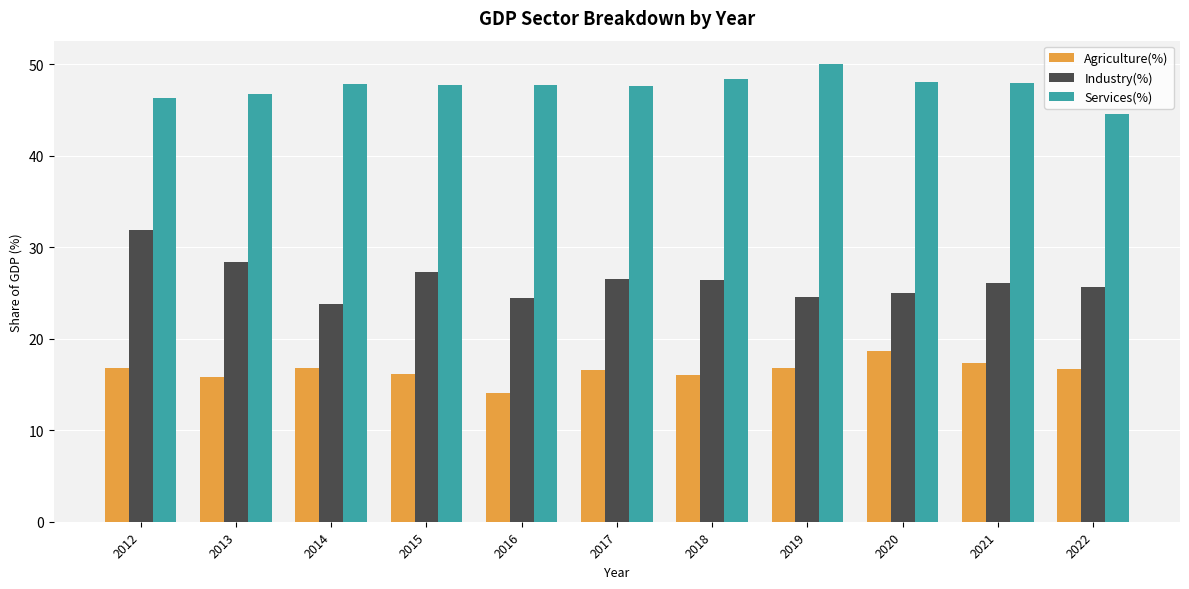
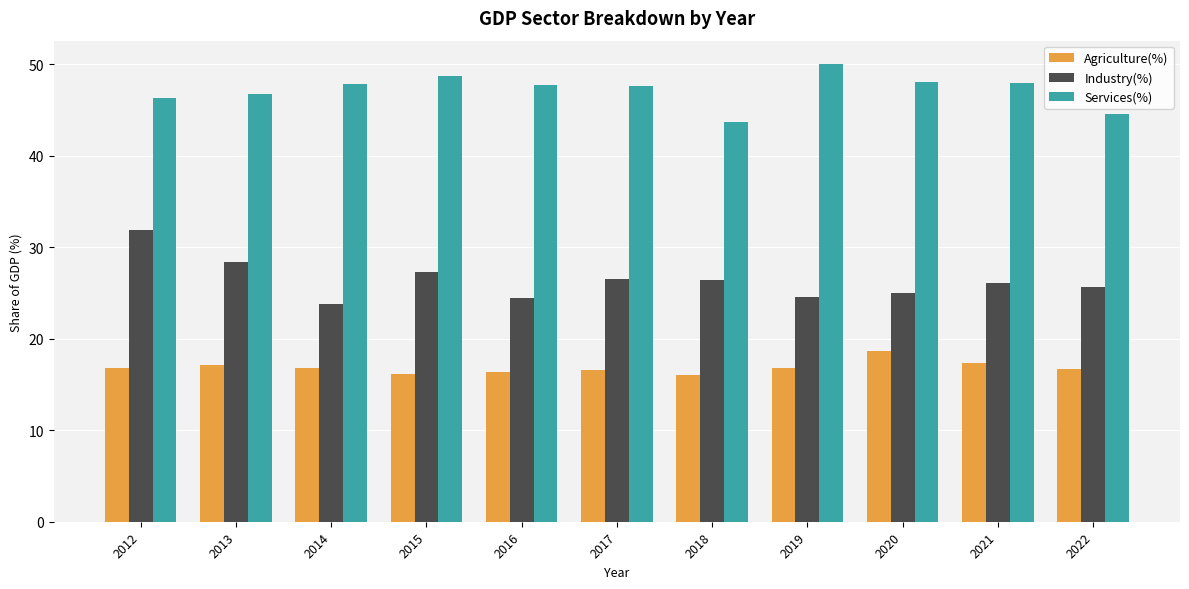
Agriculture(%), 2013: 16 -> 17
Services(%), 2015: 48 -> 49
Agriculture(%), 2016: 14 -> 16
Services(%), 2018: 48 -> 44
